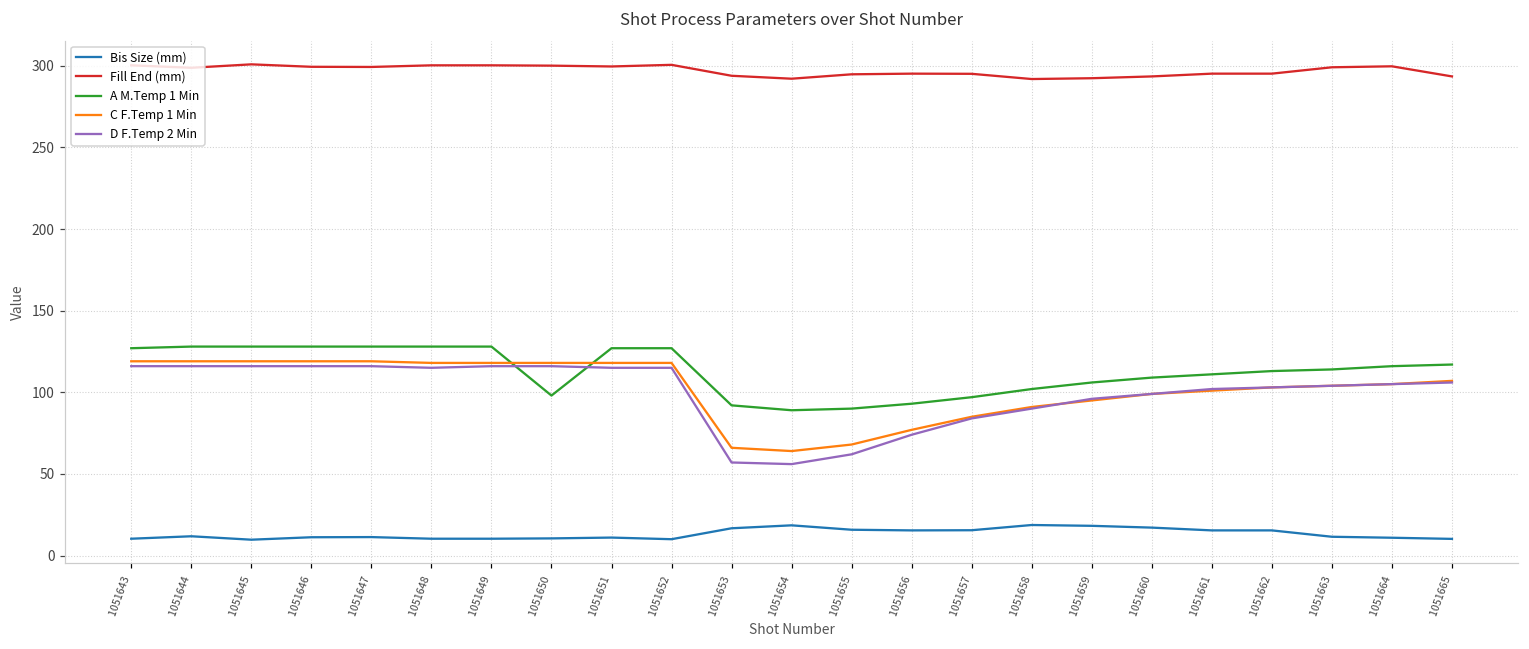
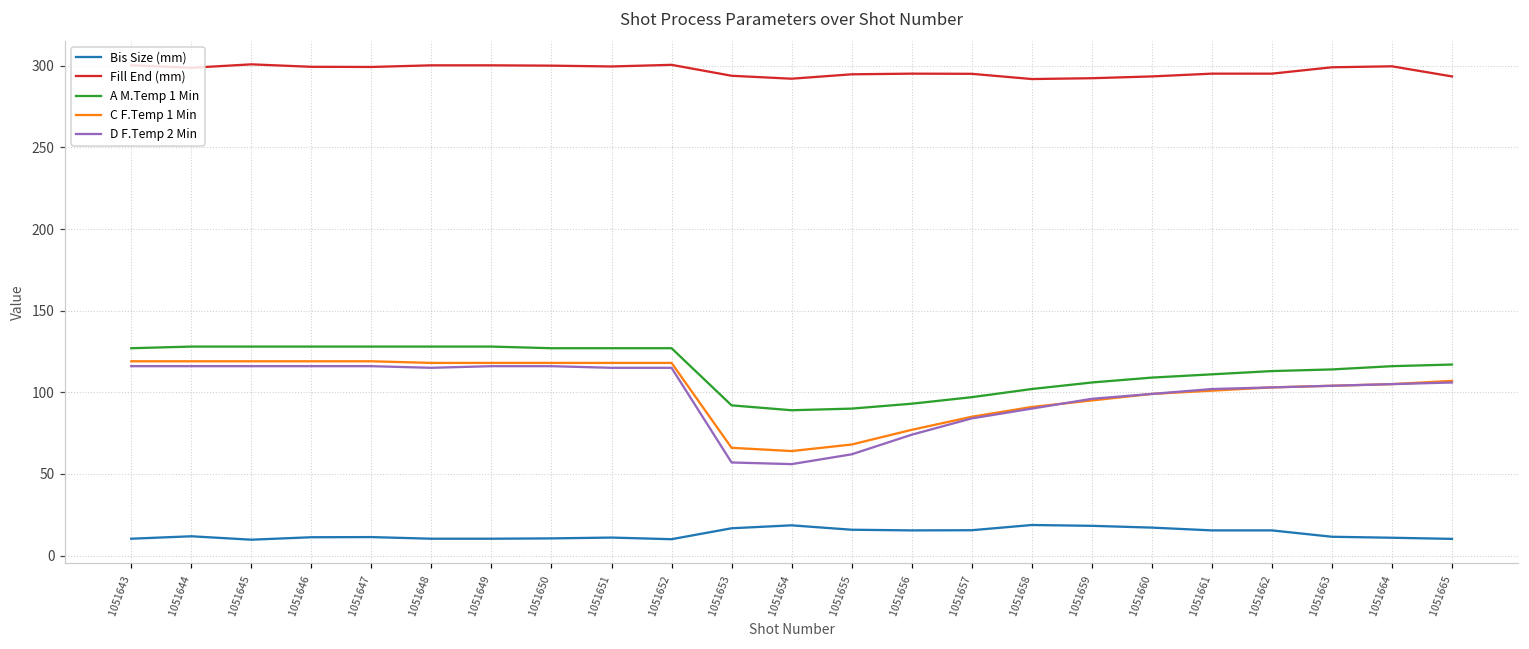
A M.Temp 1 Min, 1051650: 98 -> 127
